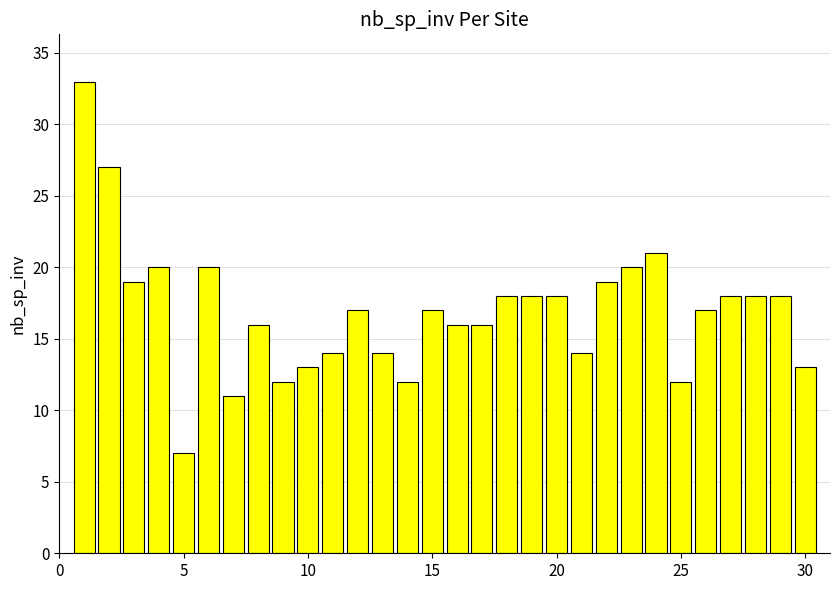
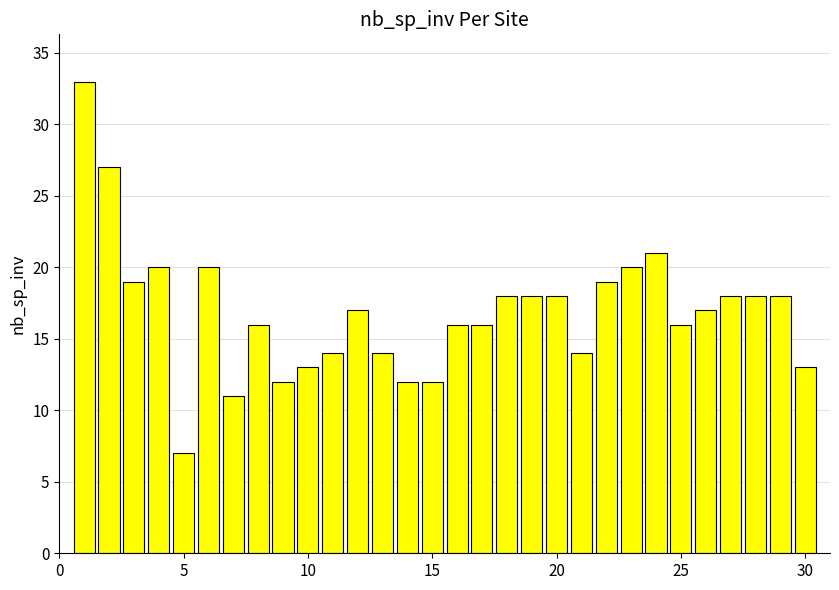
15: 17 -> 12
25: 12 -> 16
